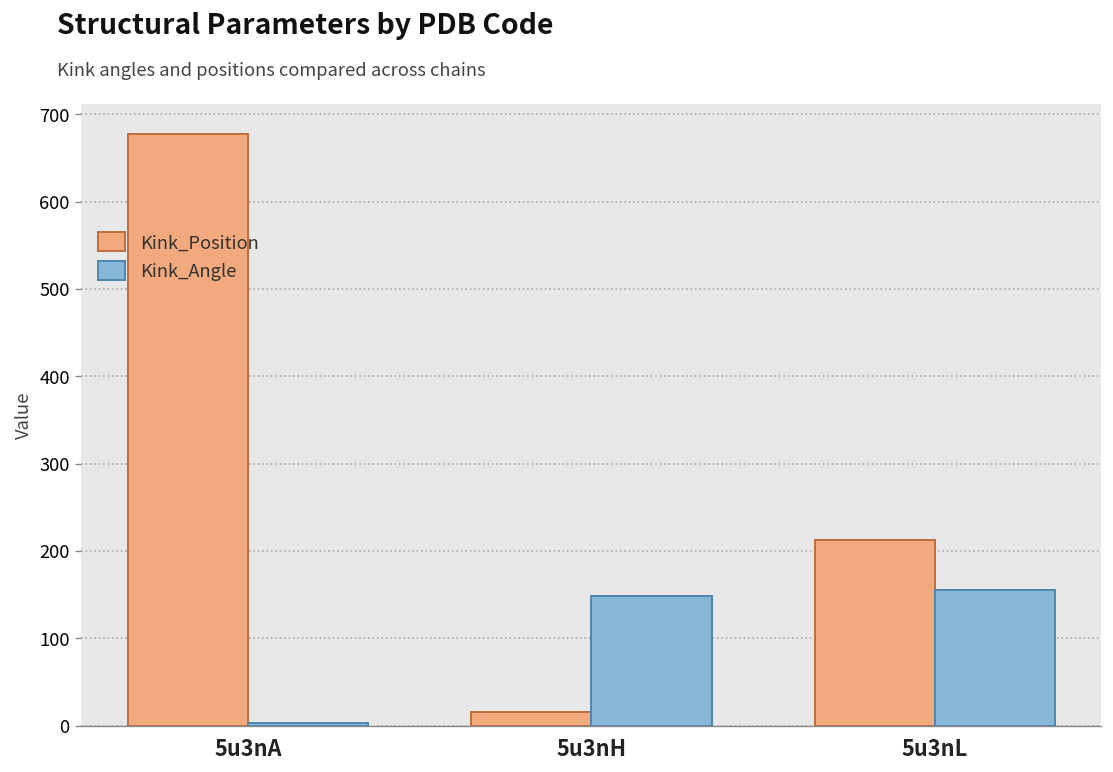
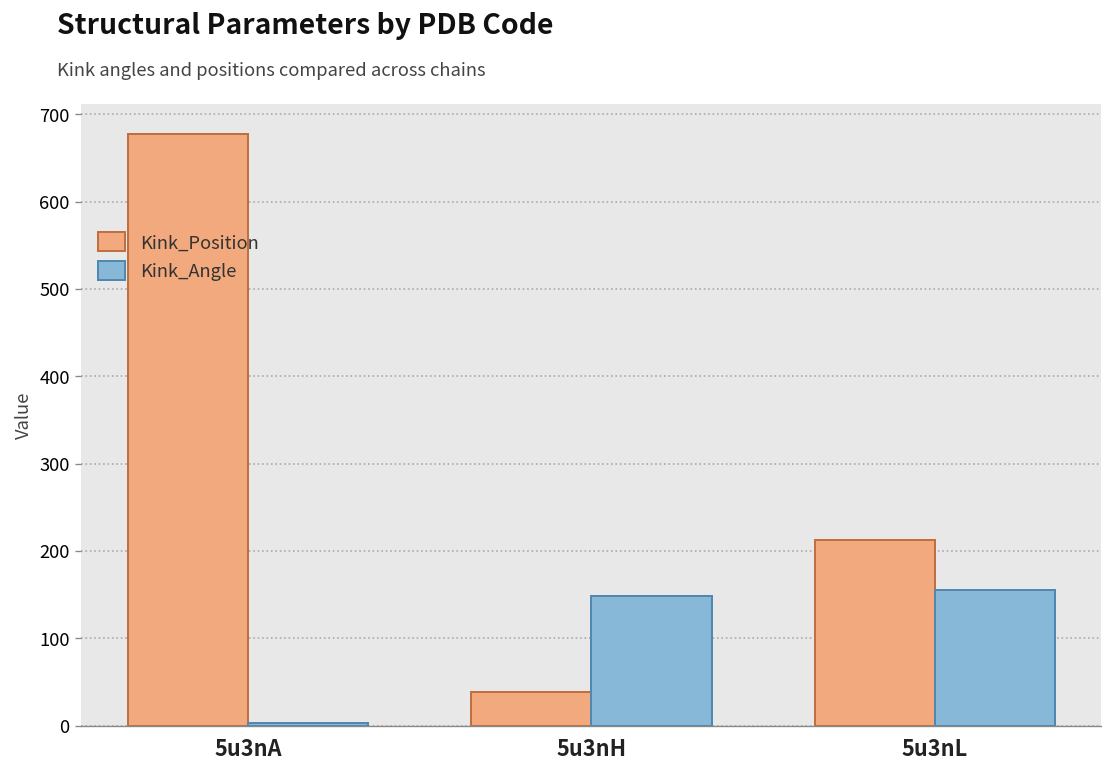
Kink_Position, 5u3nH: 20 -> 40
